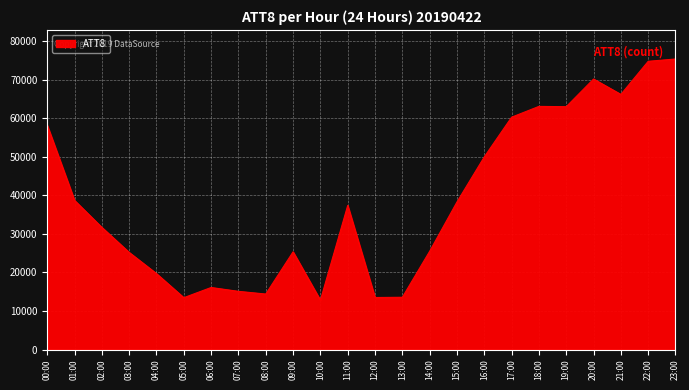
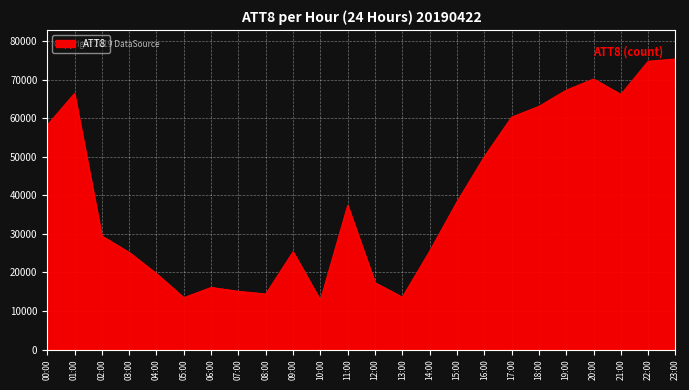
01:00: 39000 -> 66000
02:00: 32000 -> 29000
12:00: 14000 -> 17000
19:00: 63000 -> 67000
